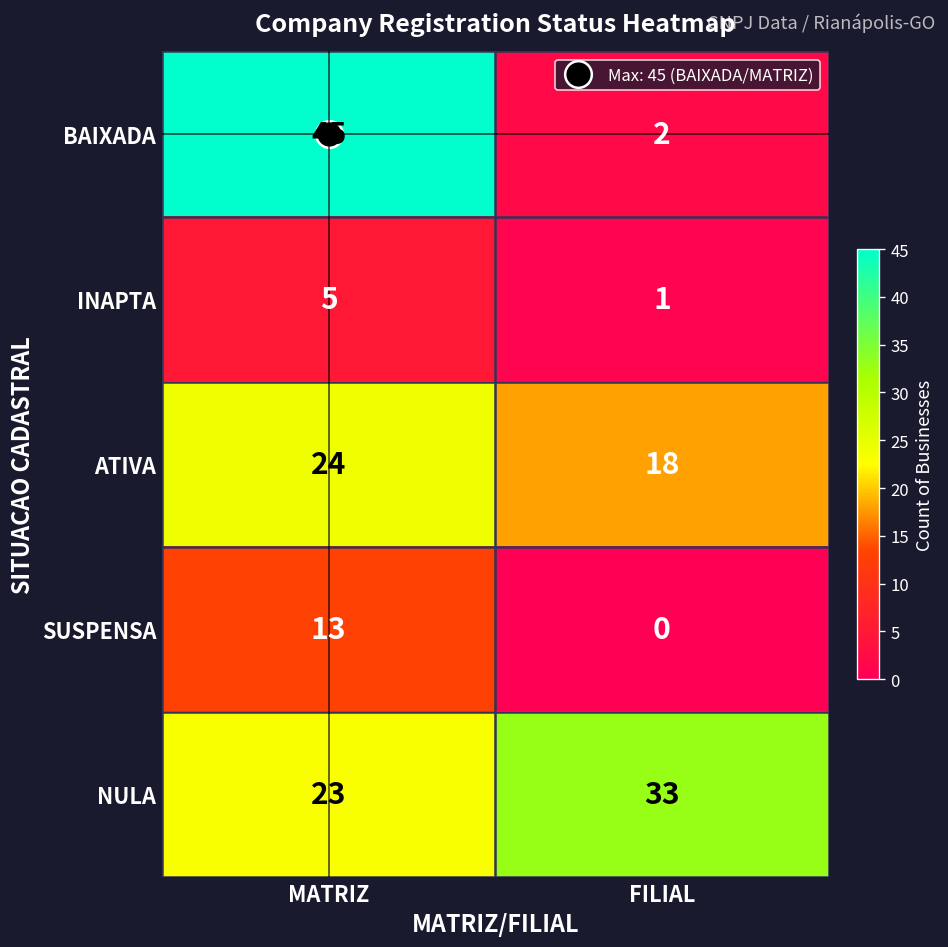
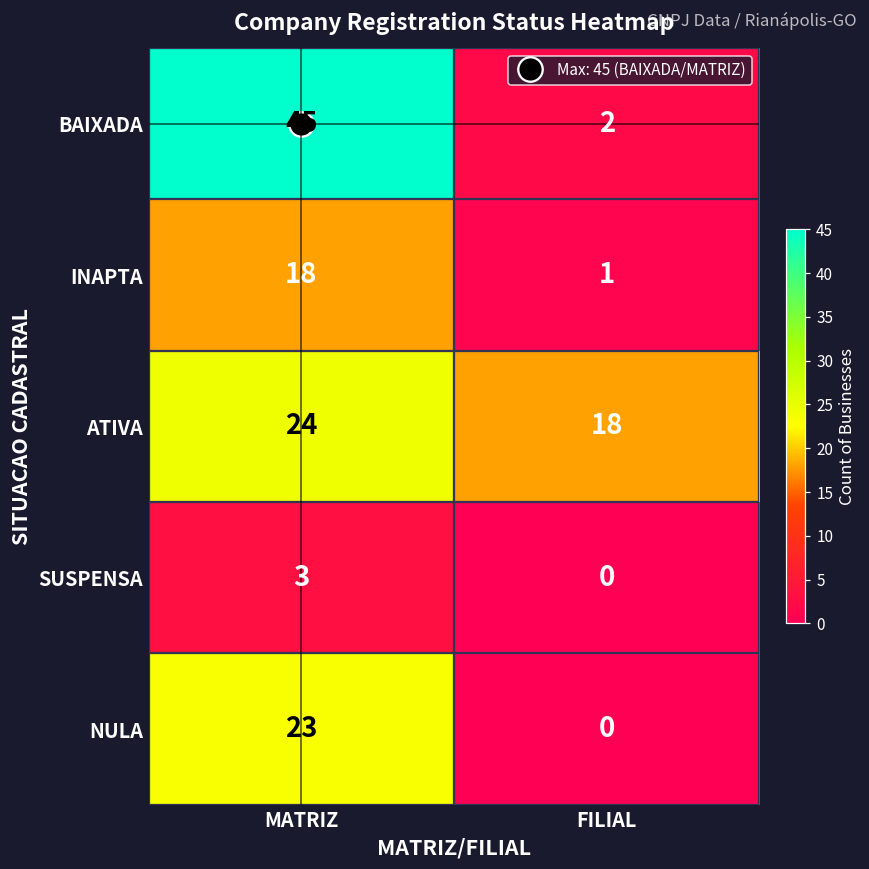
INAPTA, MATRIZ: 5 -> 18
SUSPENSA, MATRIZ: 13 -> 3
NULA, FILIAL: 33 -> 0
